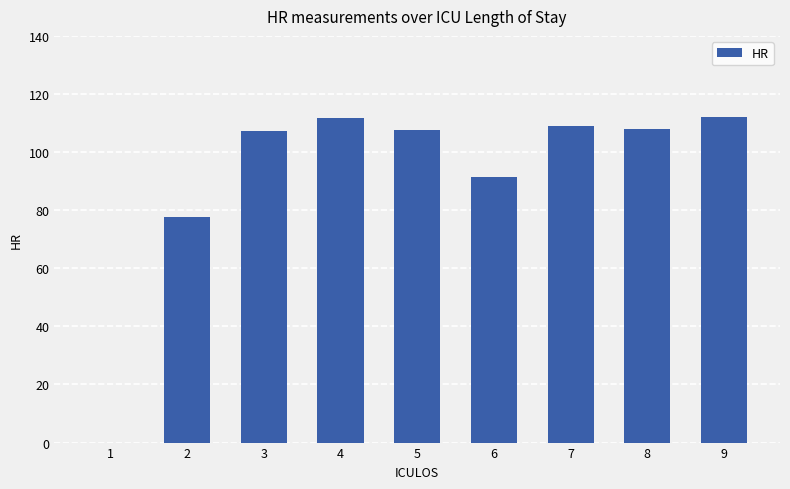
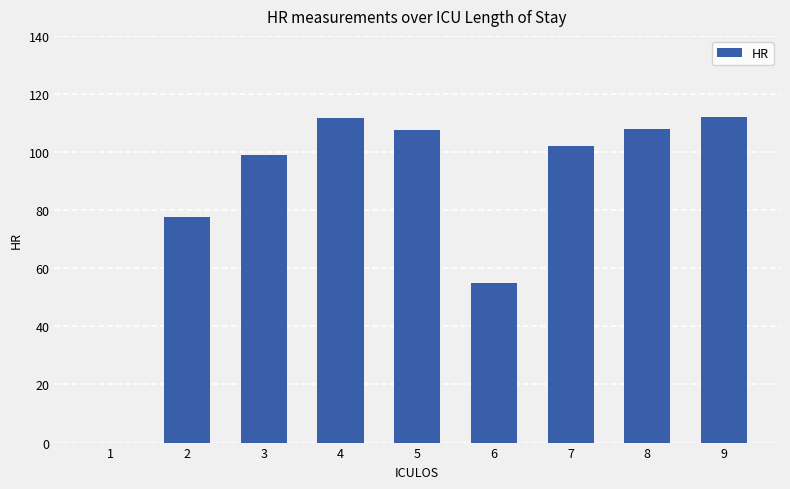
3: 107 -> 99
6: 92 -> 55
7: 109 -> 102
